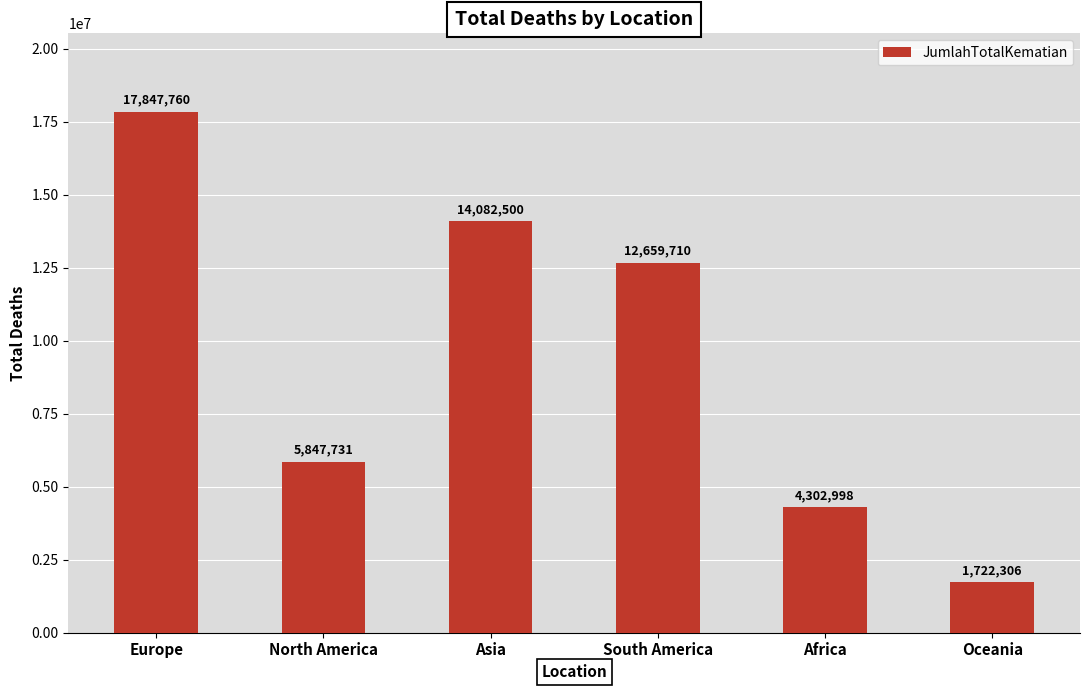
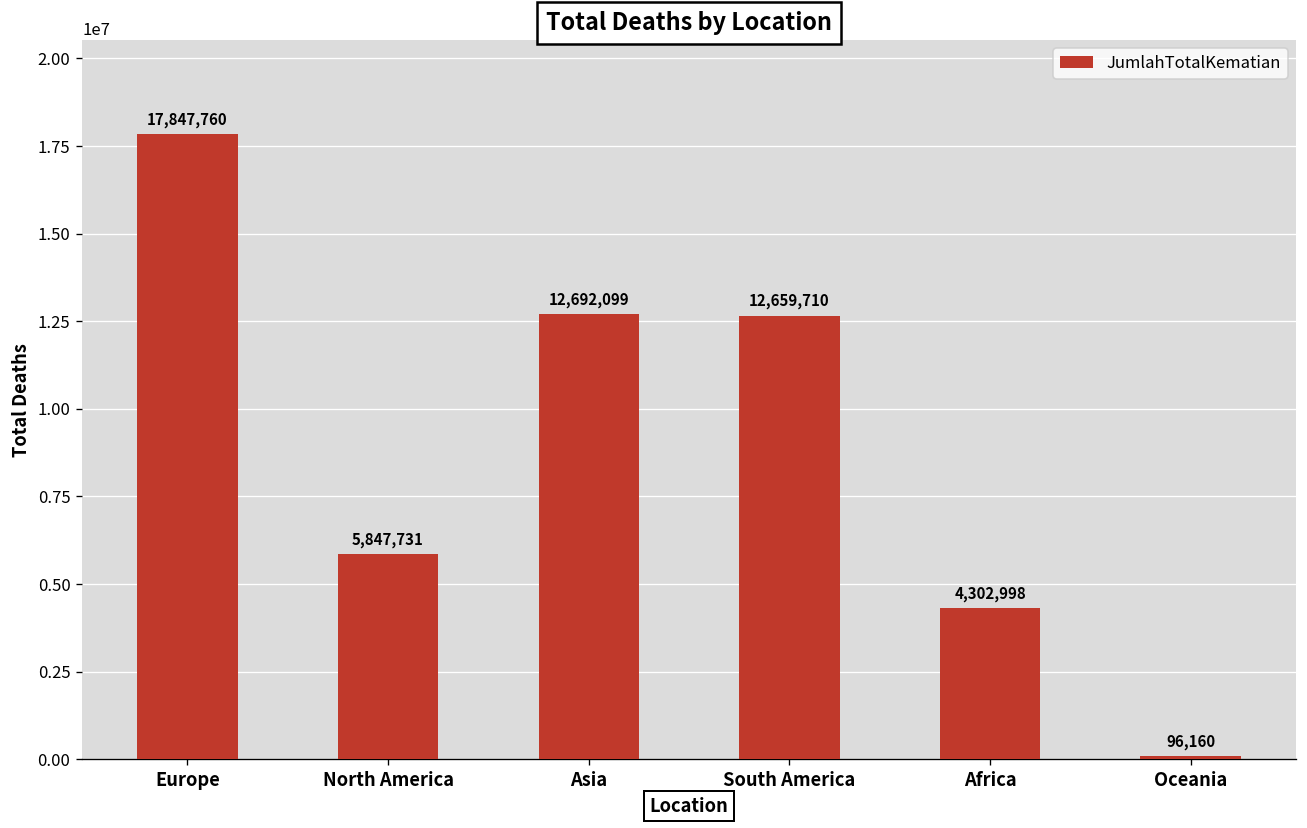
Asia: 14,082,500 -> 12,692,099
Oceania: 1,722,306 -> 96,160
